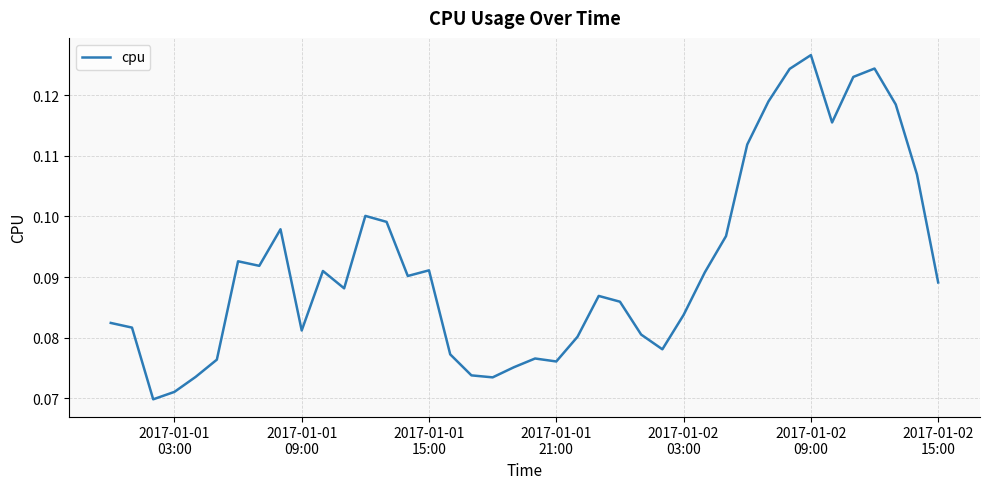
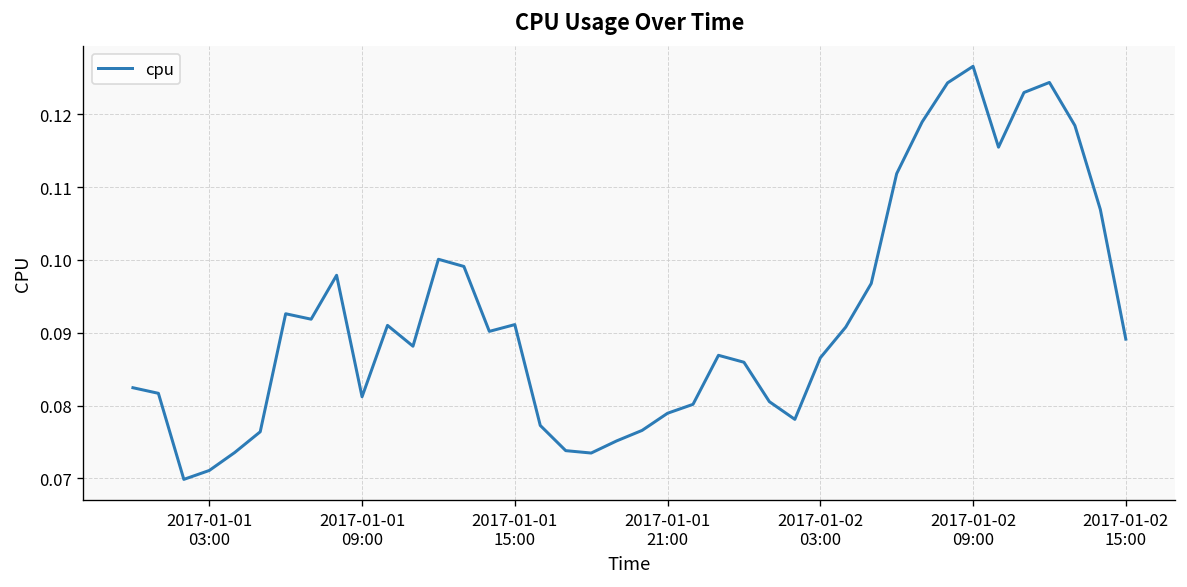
2017-01-01 21:00: 0.076 -> 0.079
2017-01-02 03:00: 0.084 -> 0.087
